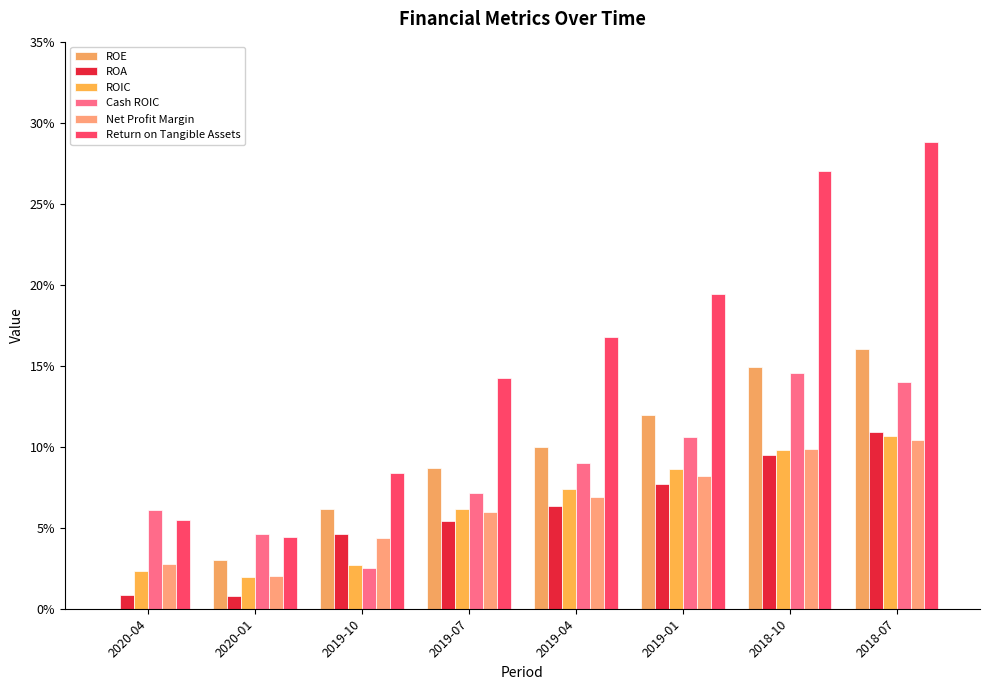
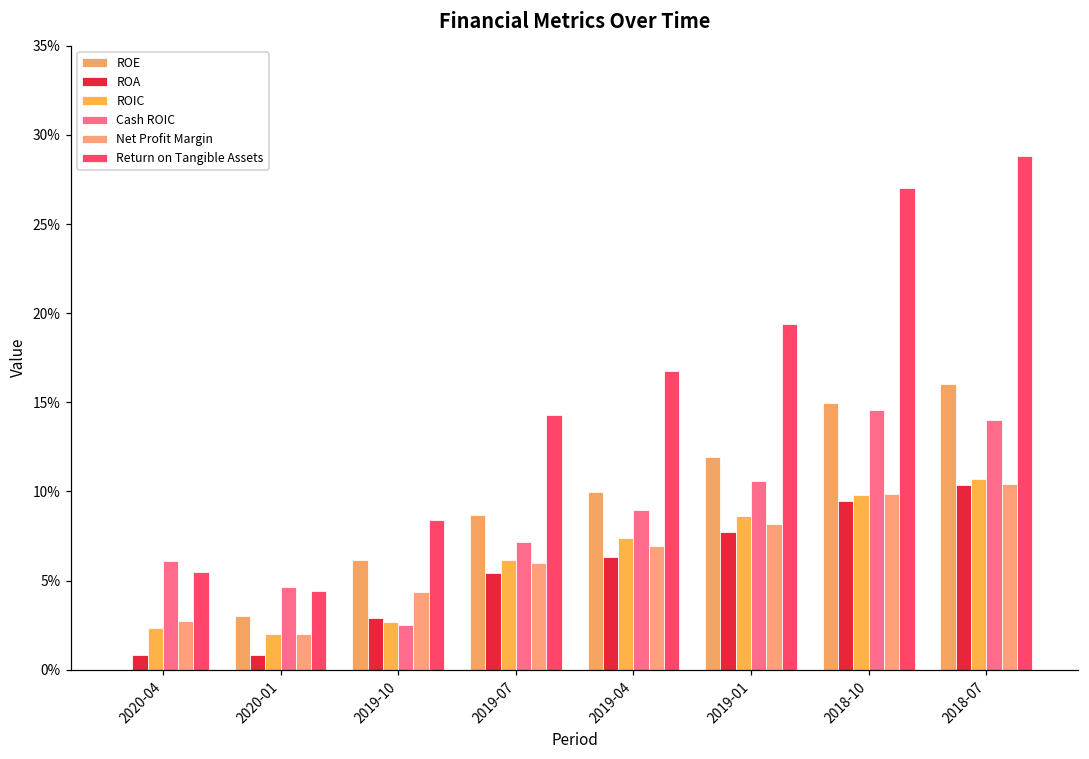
ROA, 2019-10: 4.6% -> 2.9%
ROA, 2018-07: 10.9% -> 10.4%
